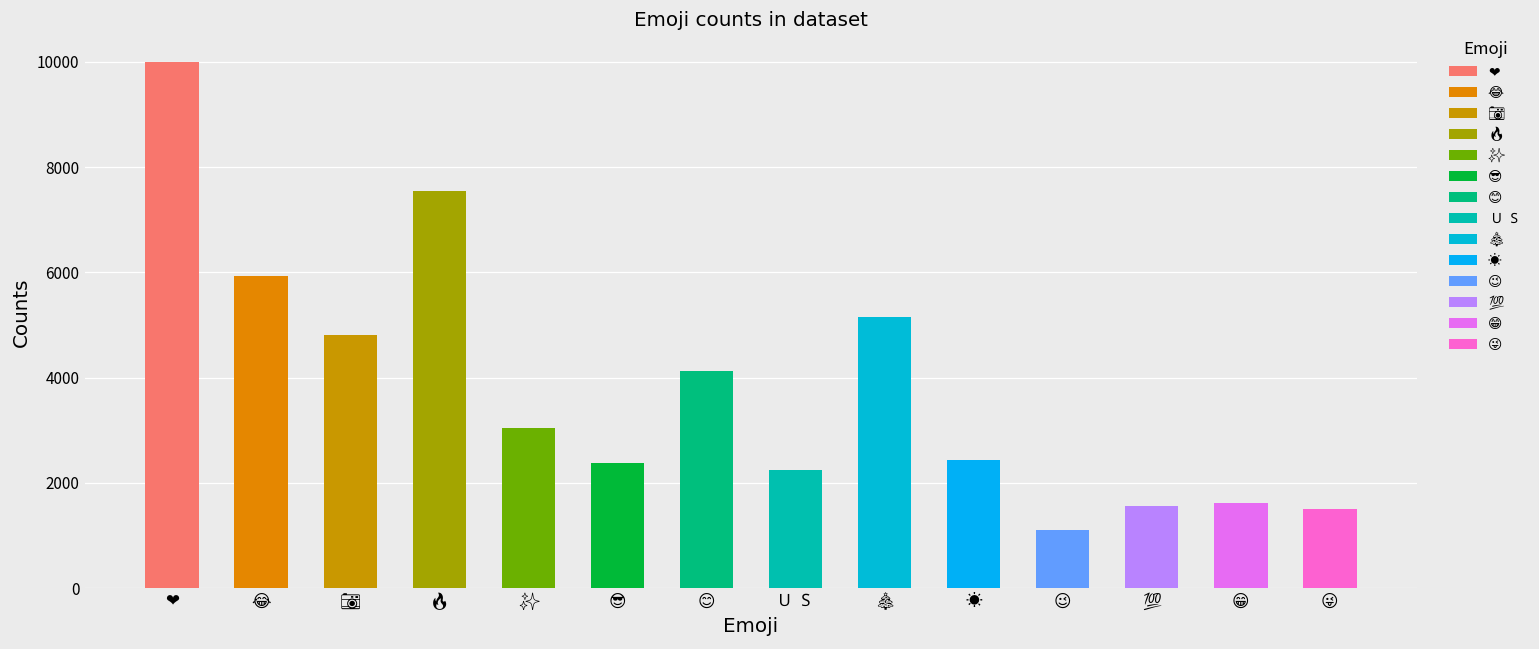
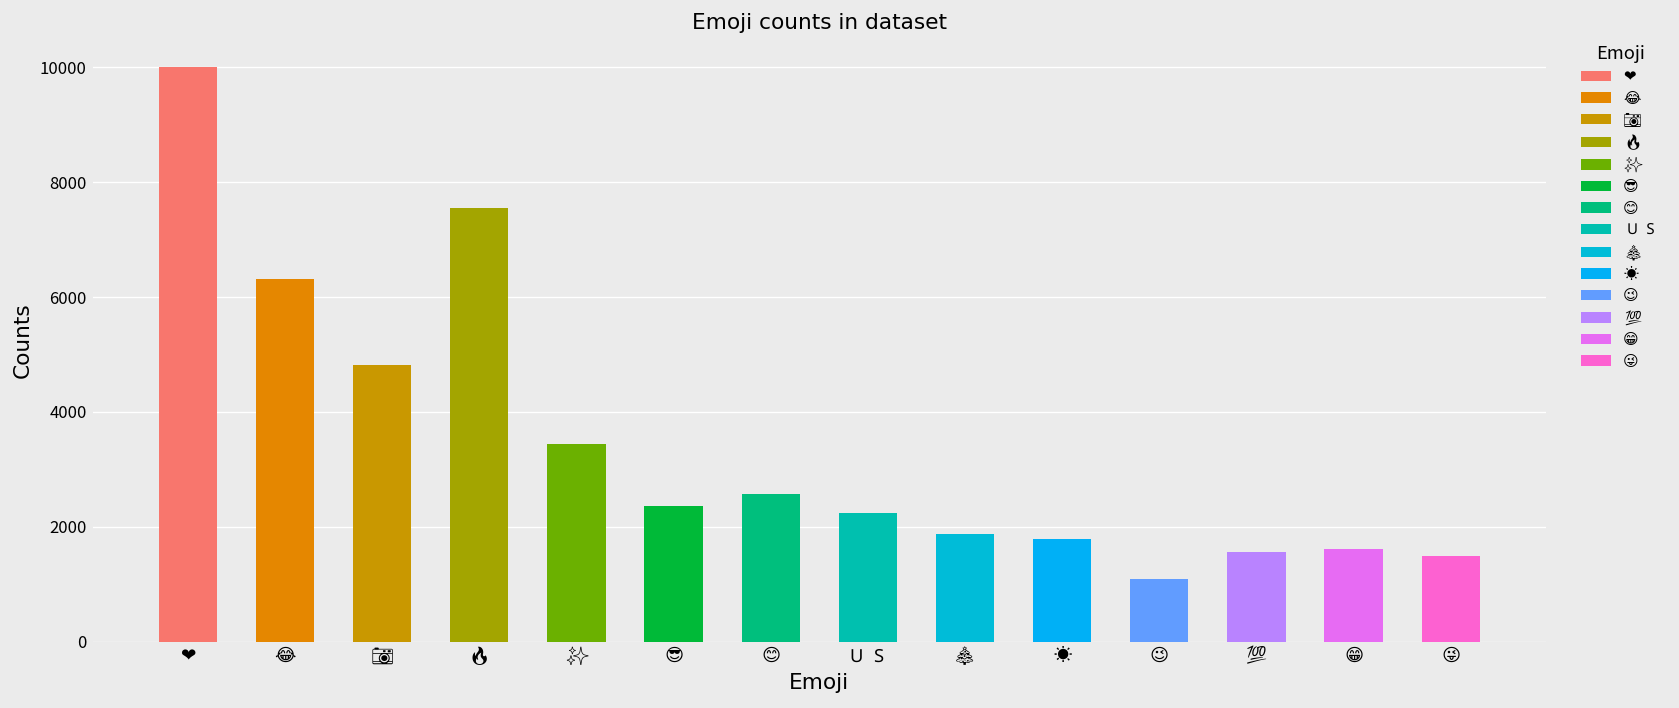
😂: 5900 -> 6300
✨: 3000 -> 3400
😊: 4100 -> 2600
🎄: 5200 -> 1900
☀: 2400 -> 1800
